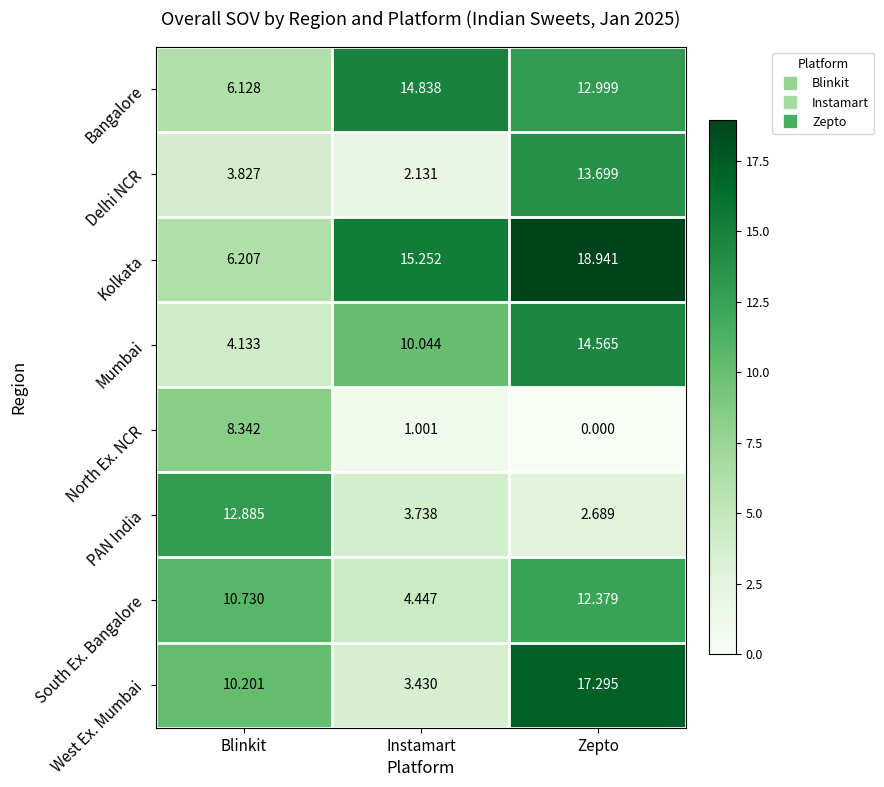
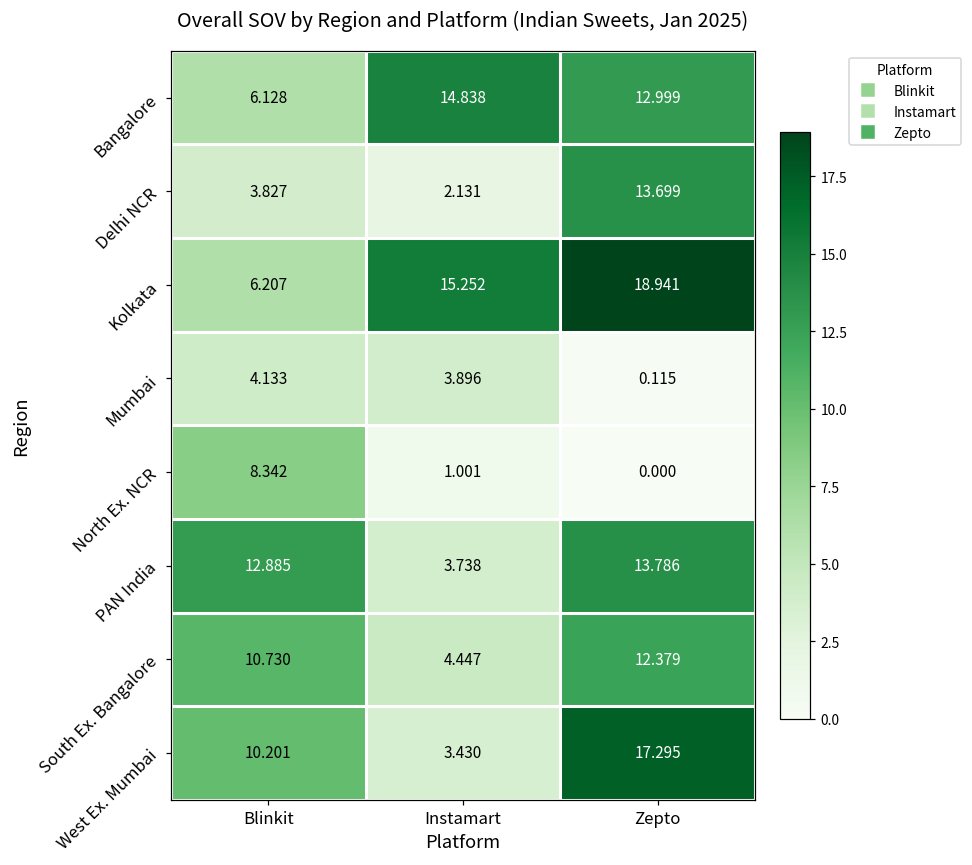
Mumbai, Instamart: 10.044 -> 3.896
Mumbai, Zepto: 14.565 -> 0.115
PAN India, Zepto: 2.689 -> 13.786
